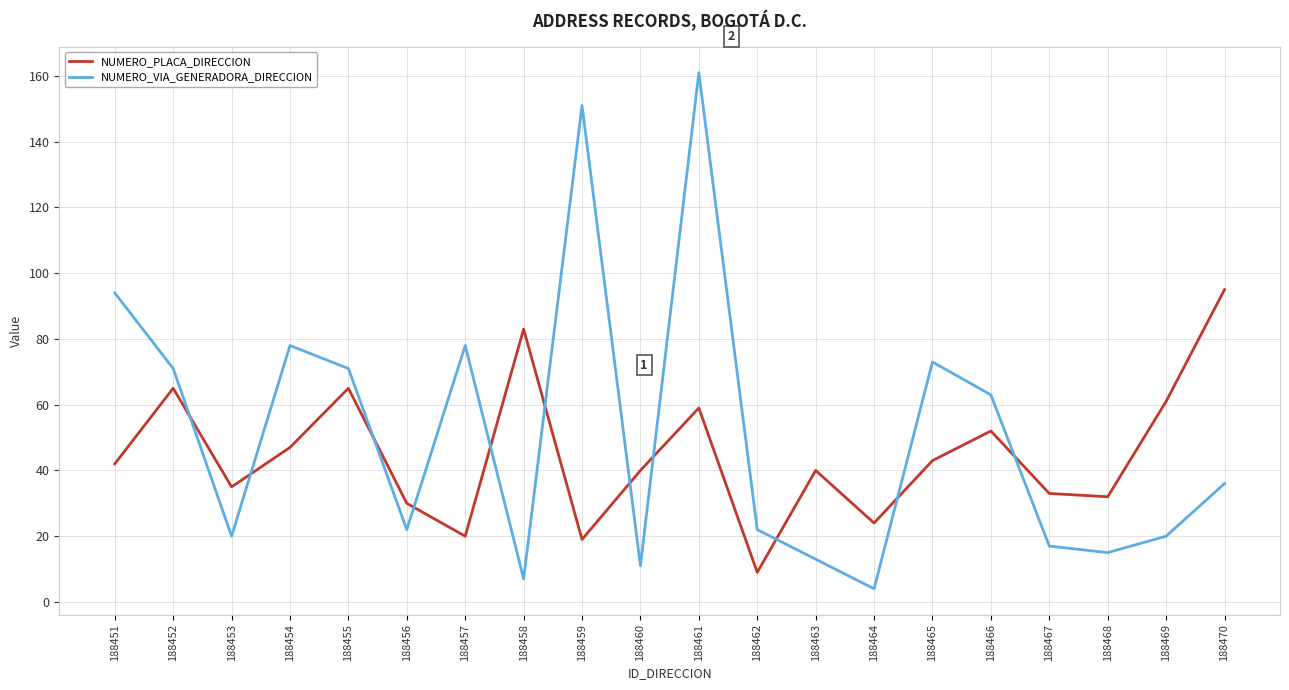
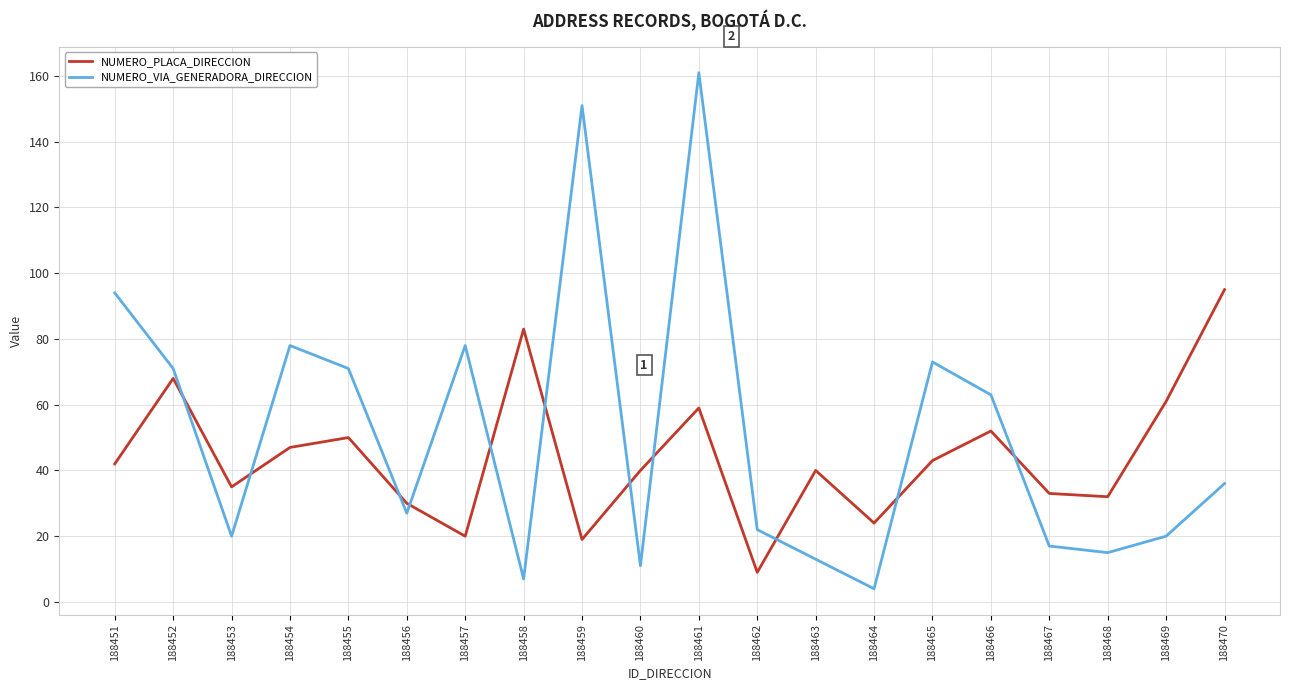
NUMERO_PLACA_DIRECCION, 188452: 65 -> 68
NUMERO_PLACA_DIRECCION, 188455: 65 -> 50
NUMERO_VIA_GENERADORA_DIRECCION, 188456: 22 -> 27
